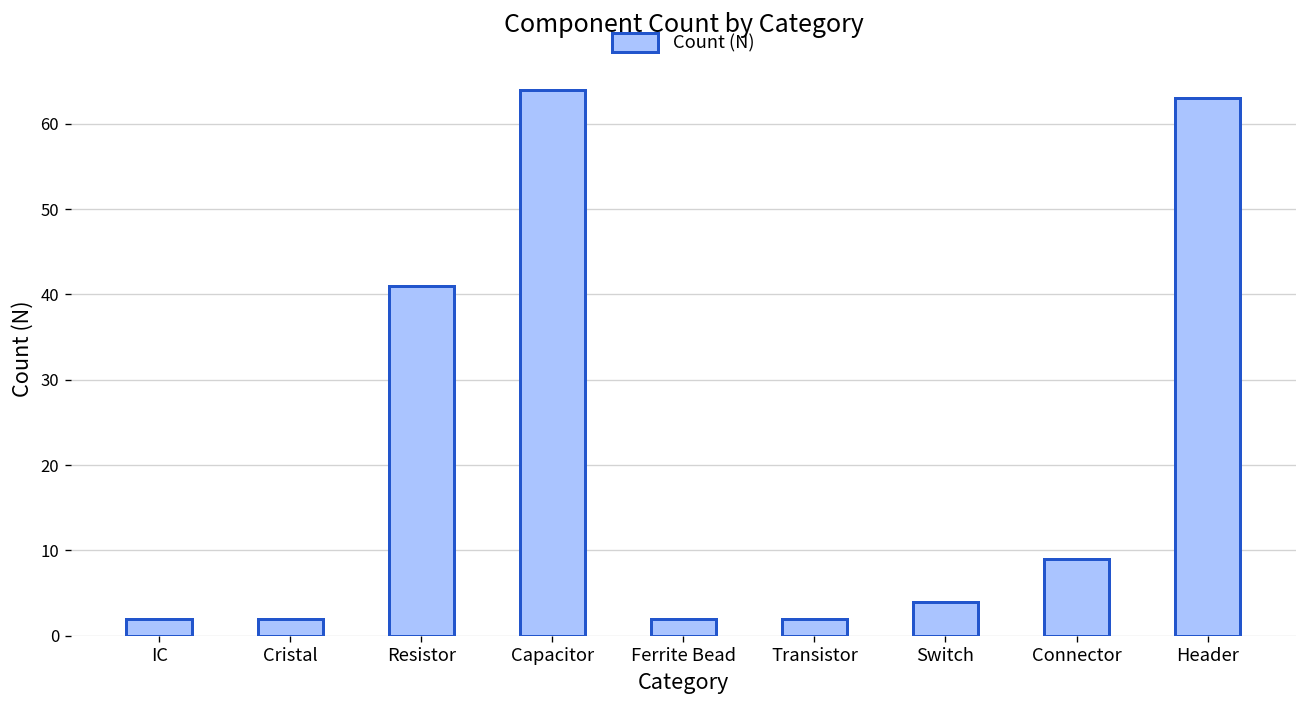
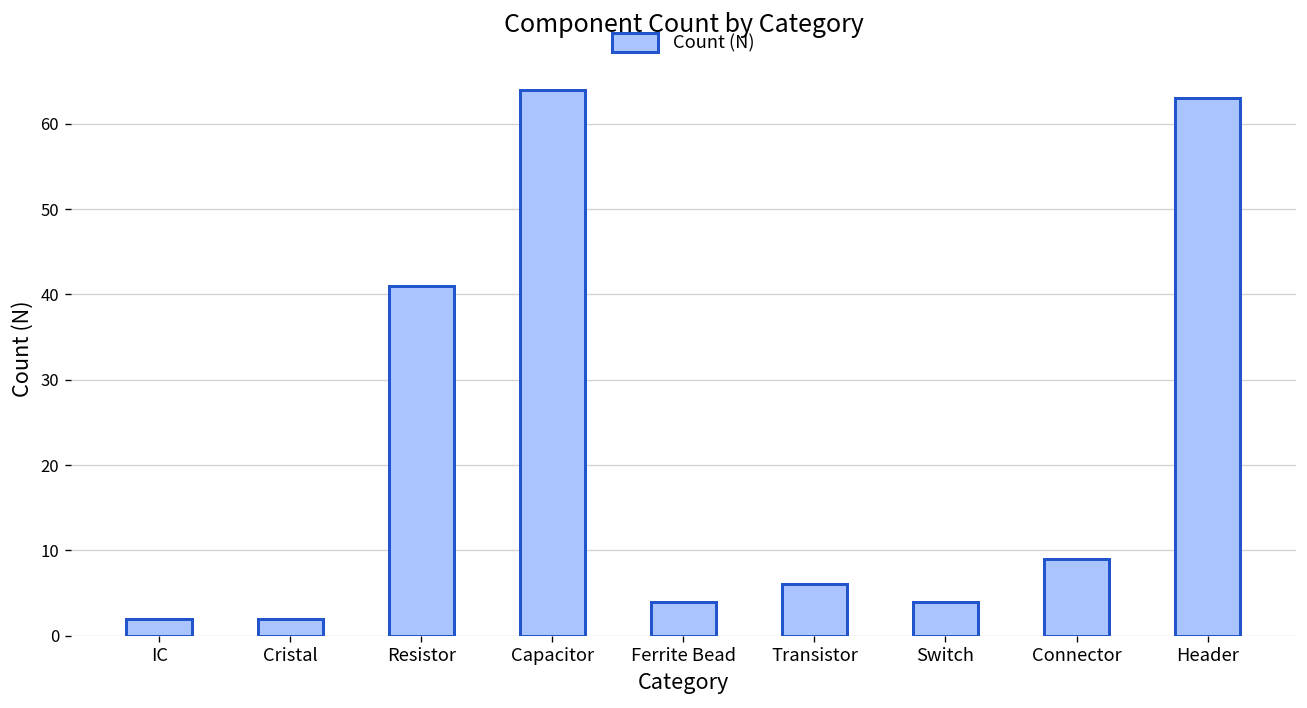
Ferrite Bead: 2 -> 4
Transistor: 2 -> 6
